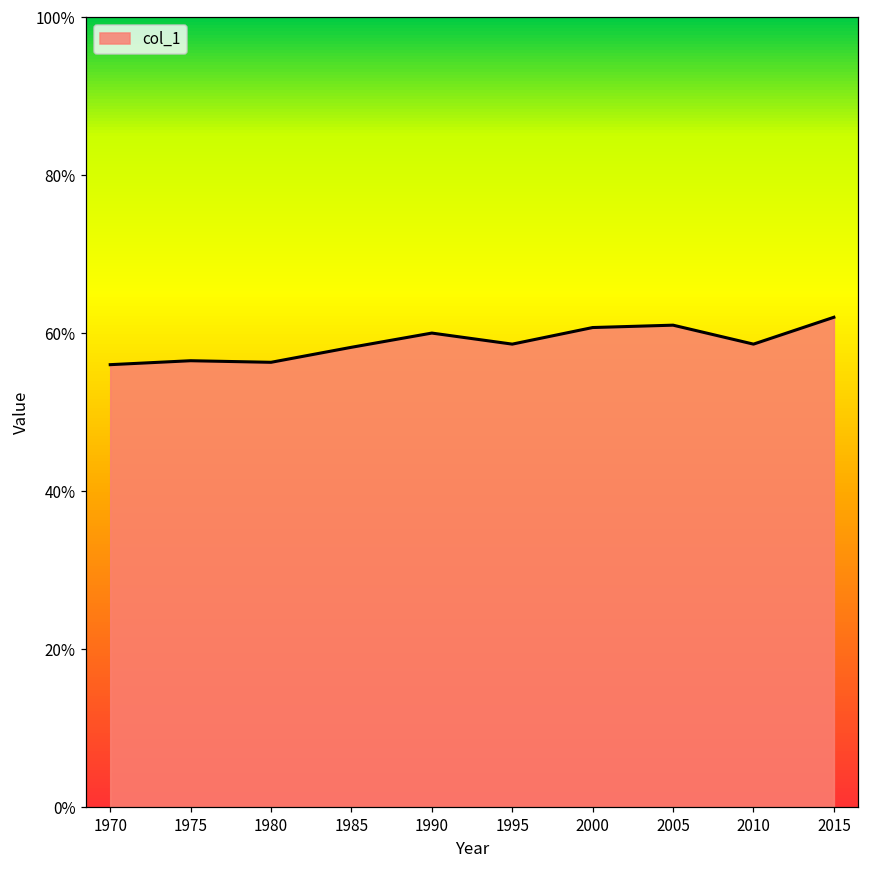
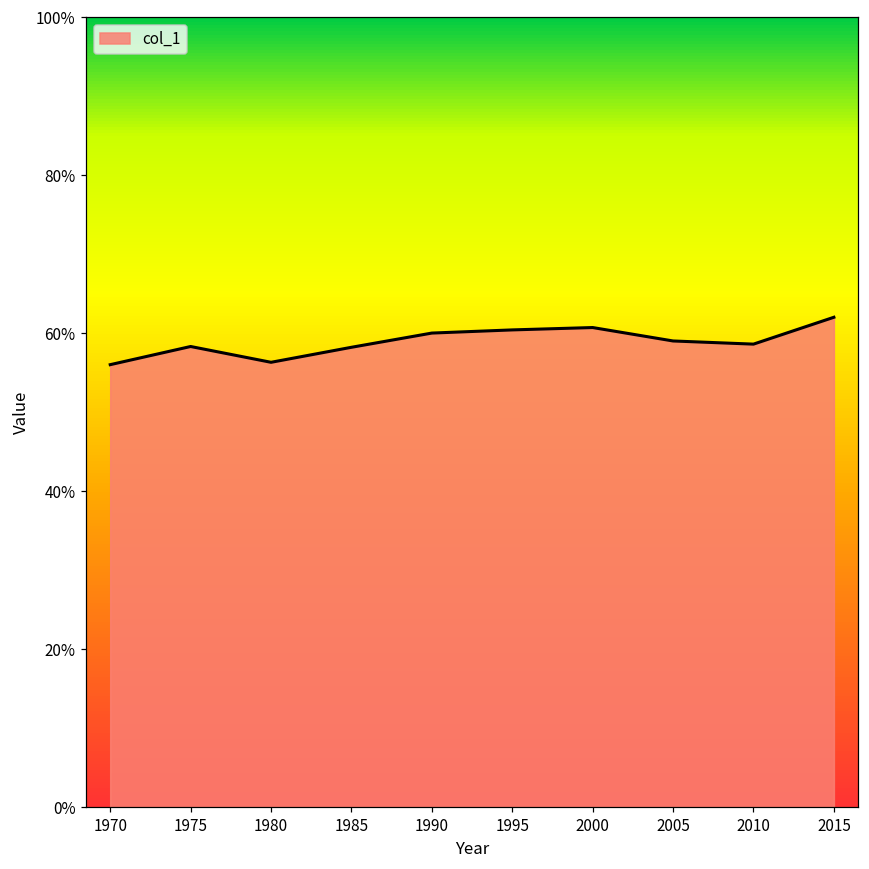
1975: 56% -> 58%
1995: 59% -> 60%
2005: 61% -> 59%
